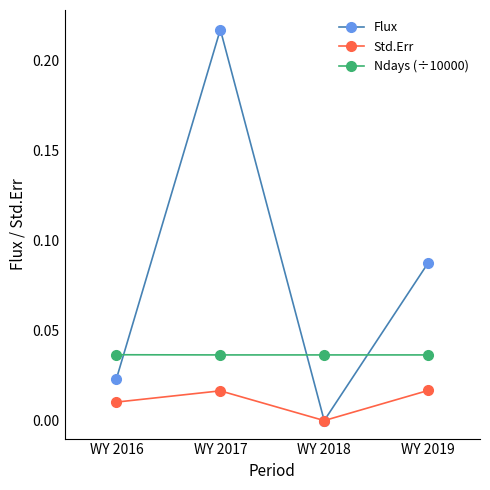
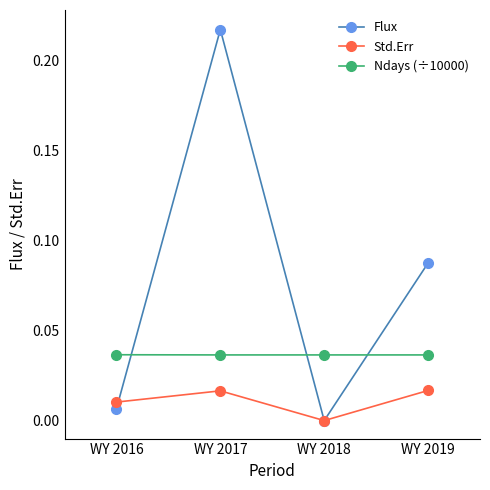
Flux, WY 2016: 0.023 -> 0.007
